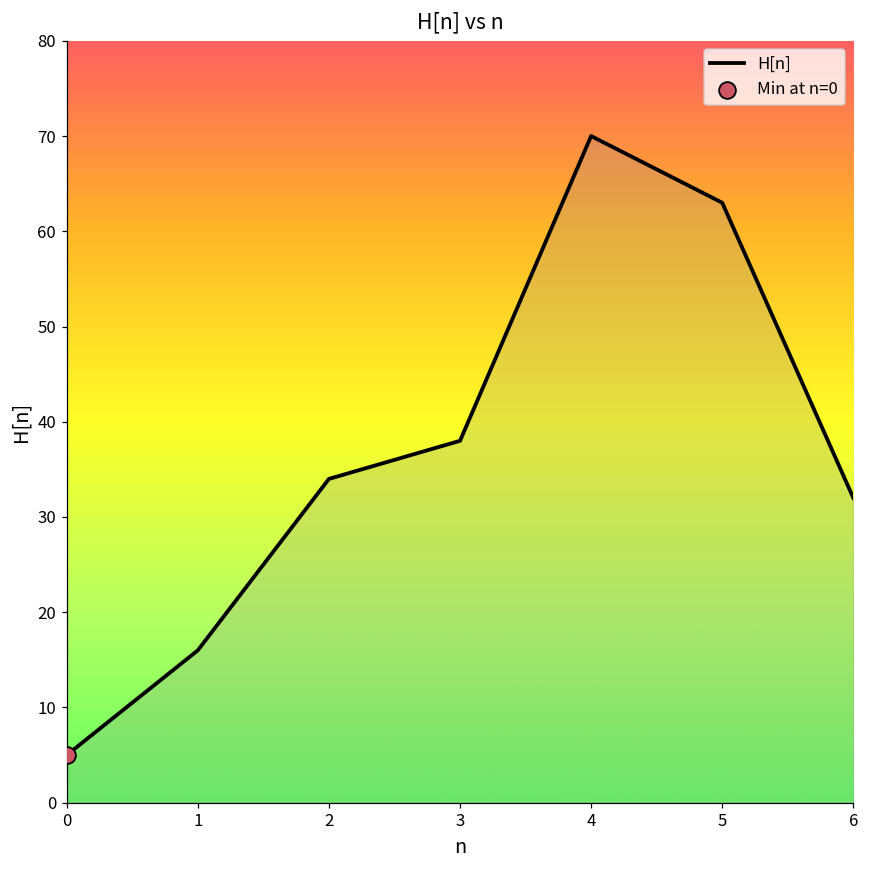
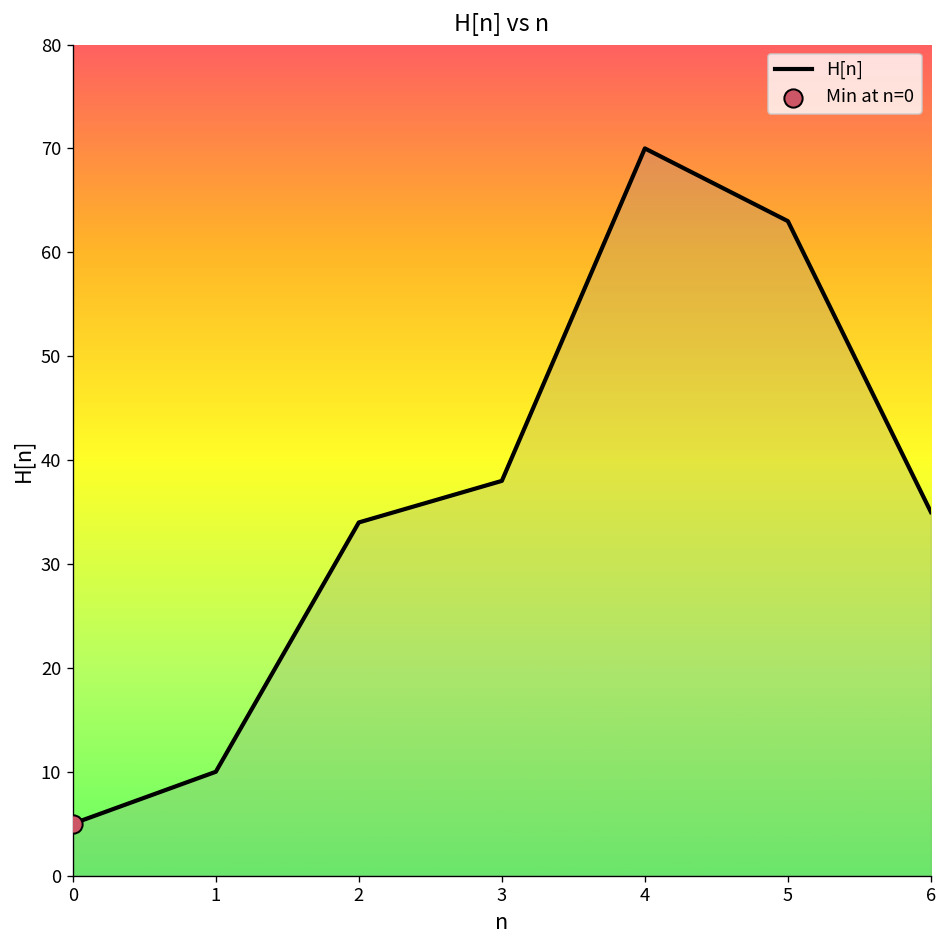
H[n], 1: 16 -> 10
H[n], 6: 32 -> 35
